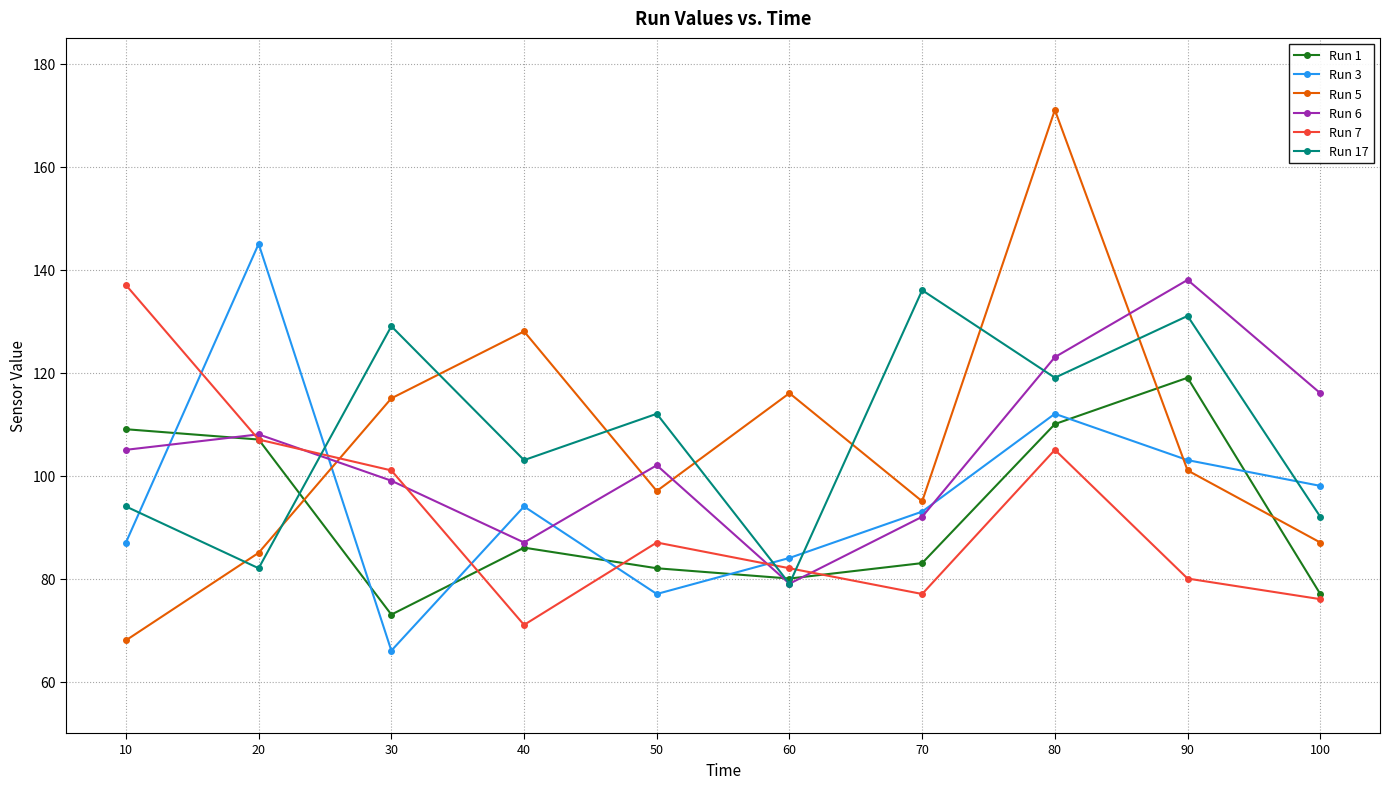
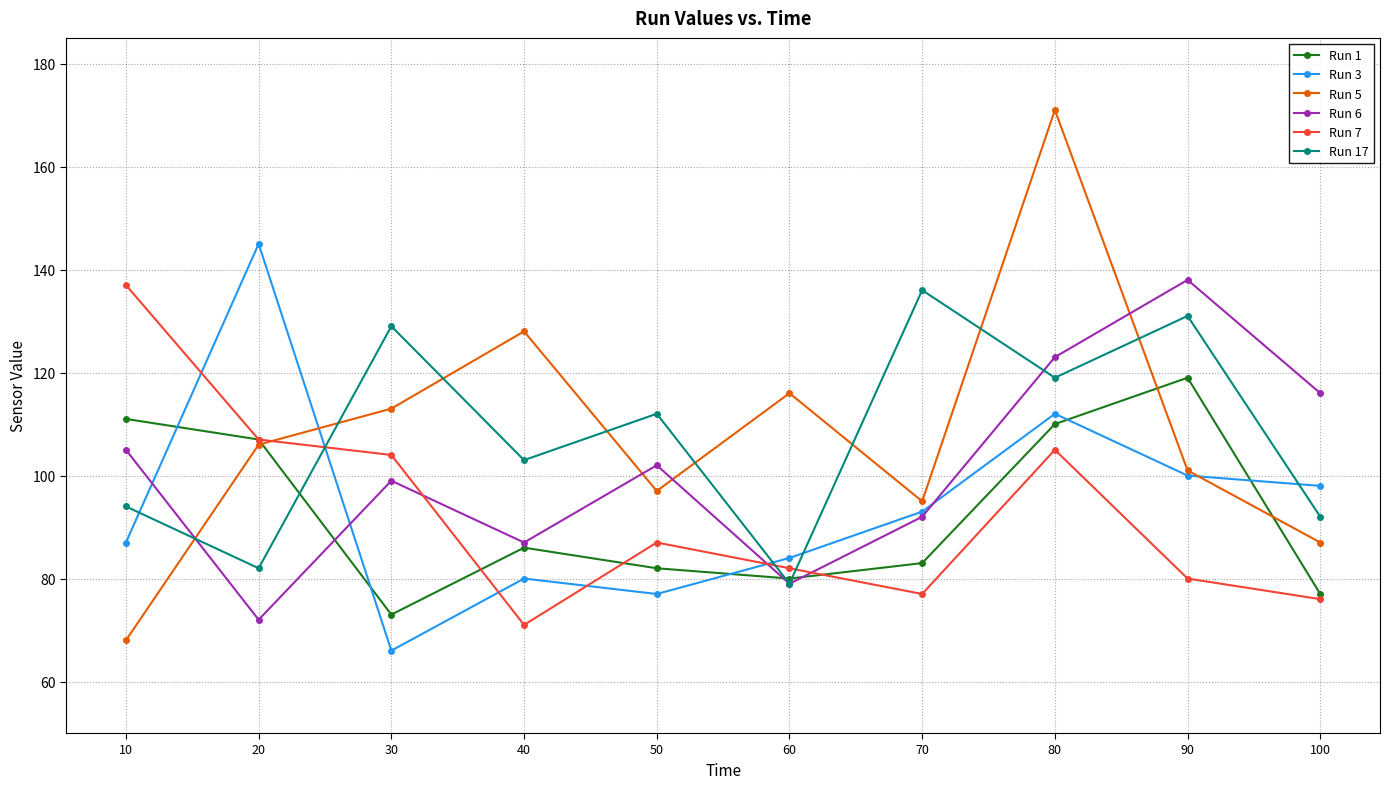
Run 1, 10: 109 -> 111
Run 5, 20: 85 -> 106
Run 6, 20: 108 -> 72
Run 5, 30: 115 -> 113
Run 7, 30: 101 -> 104
Run 3, 40: 94 -> 80
Run 3, 90: 103 -> 100
